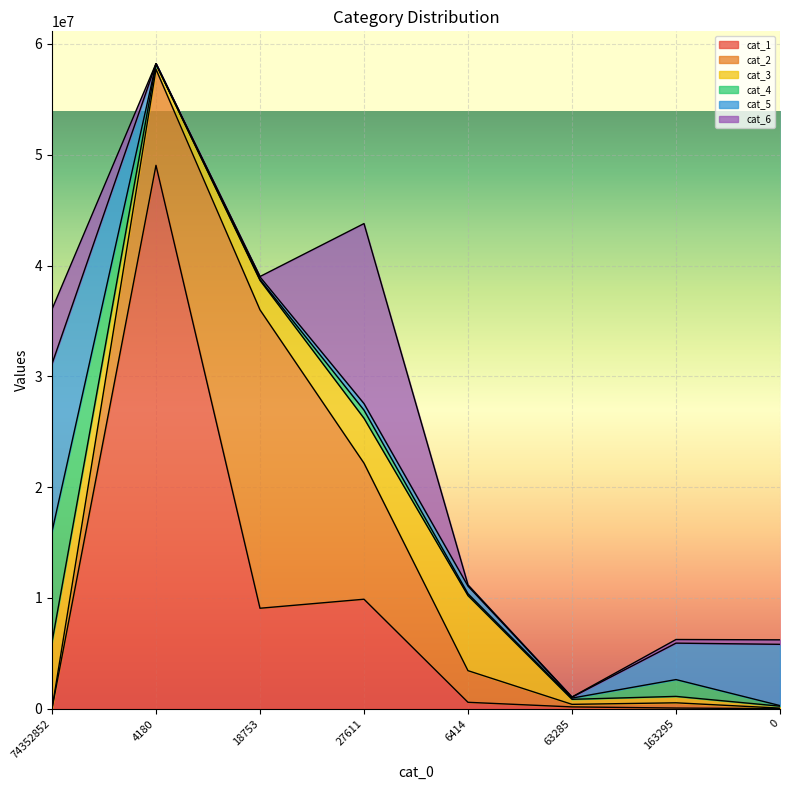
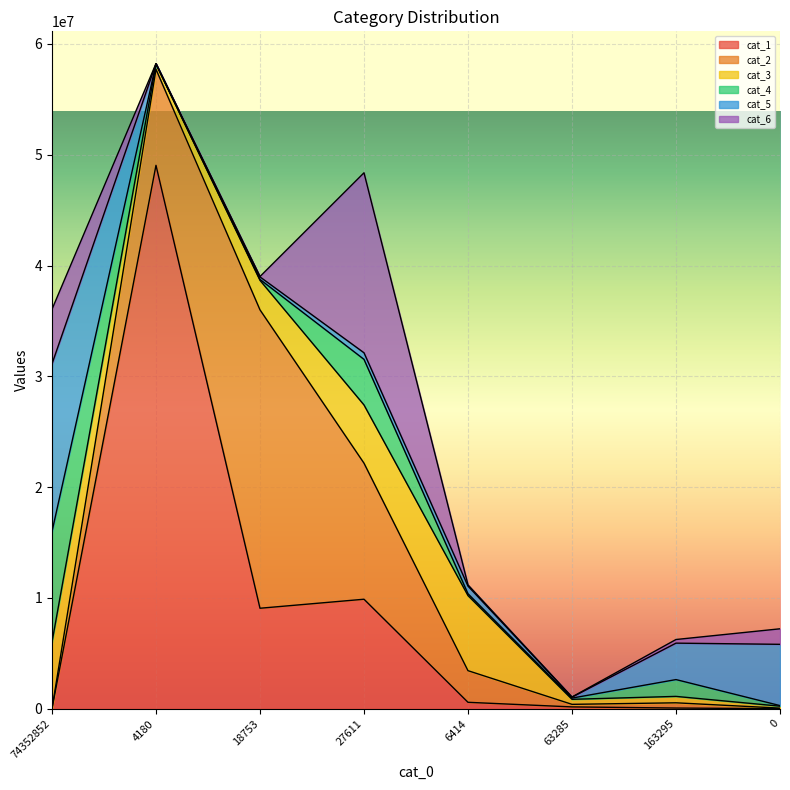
cat_3, 27611: 4100000 -> 5300000
cat_4, 27611: 700000 -> 4100000
cat_6, 0: 400000 -> 1400000
